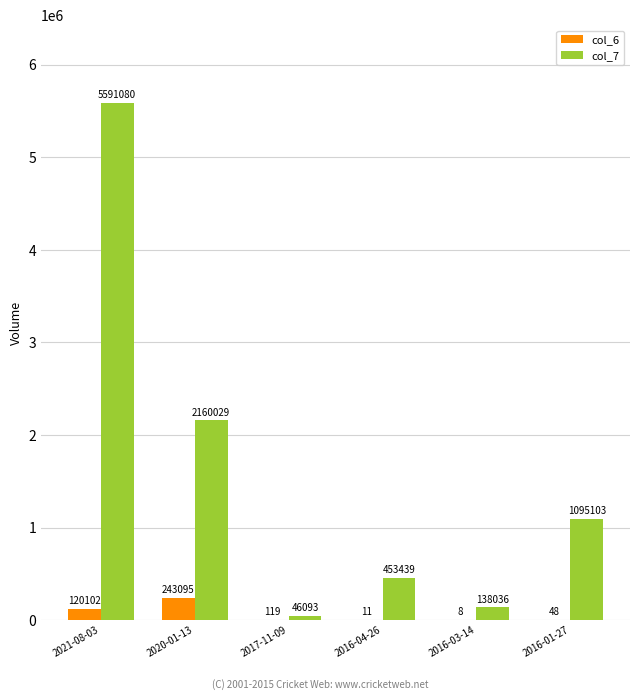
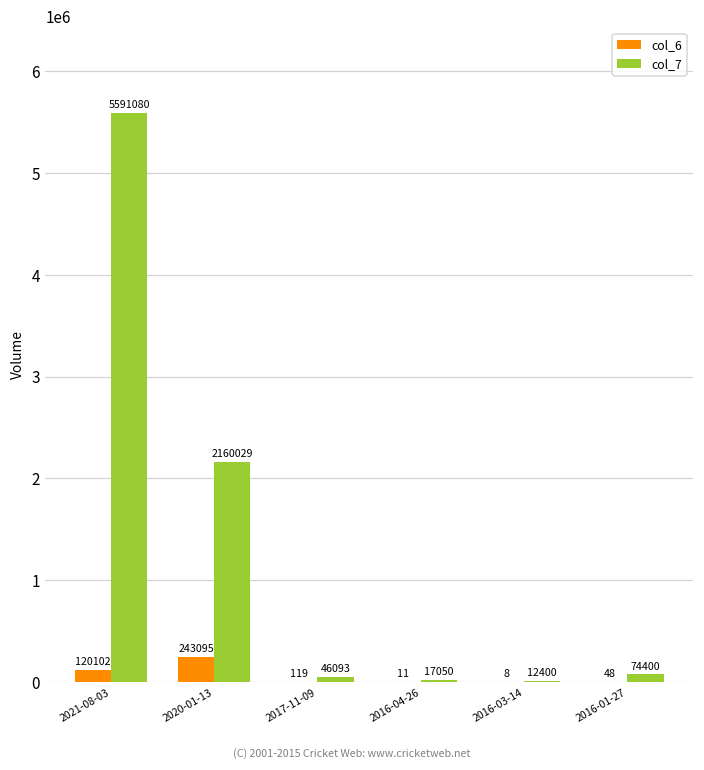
col_7, 2016-04-26: 453439 -> 17050
col_7, 2016-03-14: 138036 -> 12400
col_7, 2016-01-27: 1095103 -> 74400
